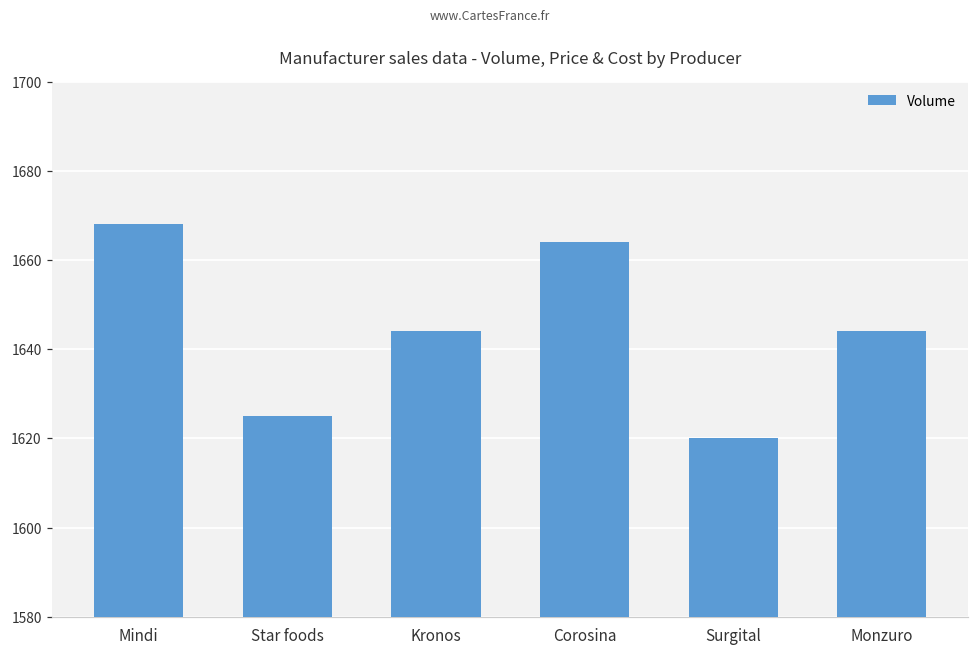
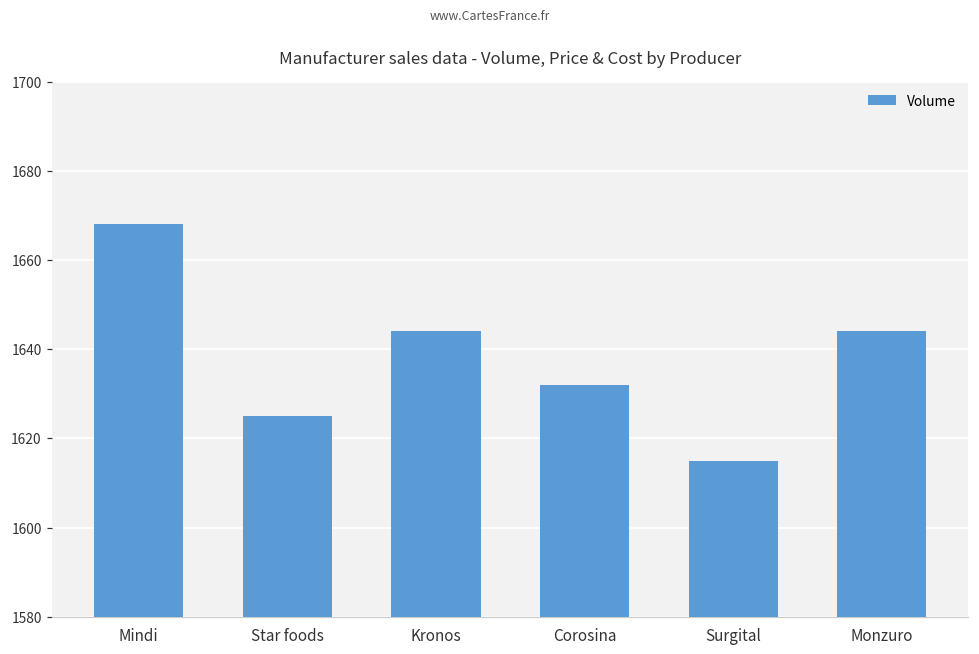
Corosina: 1664 -> 1632
Surgital: 1620 -> 1615
